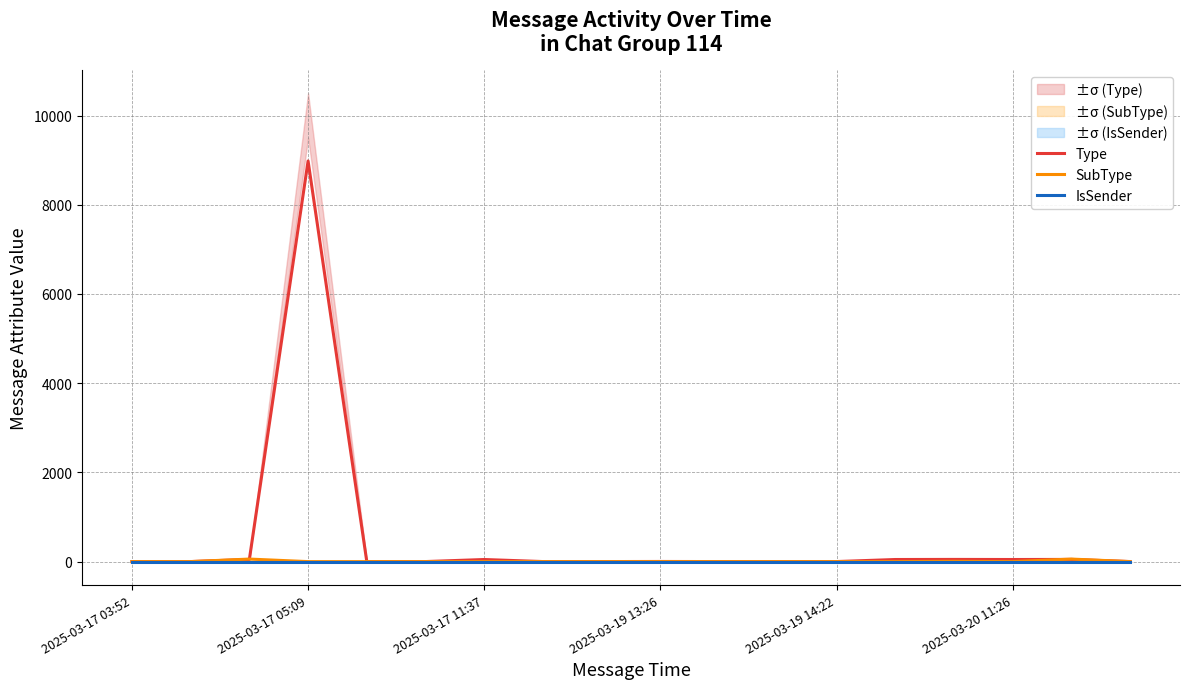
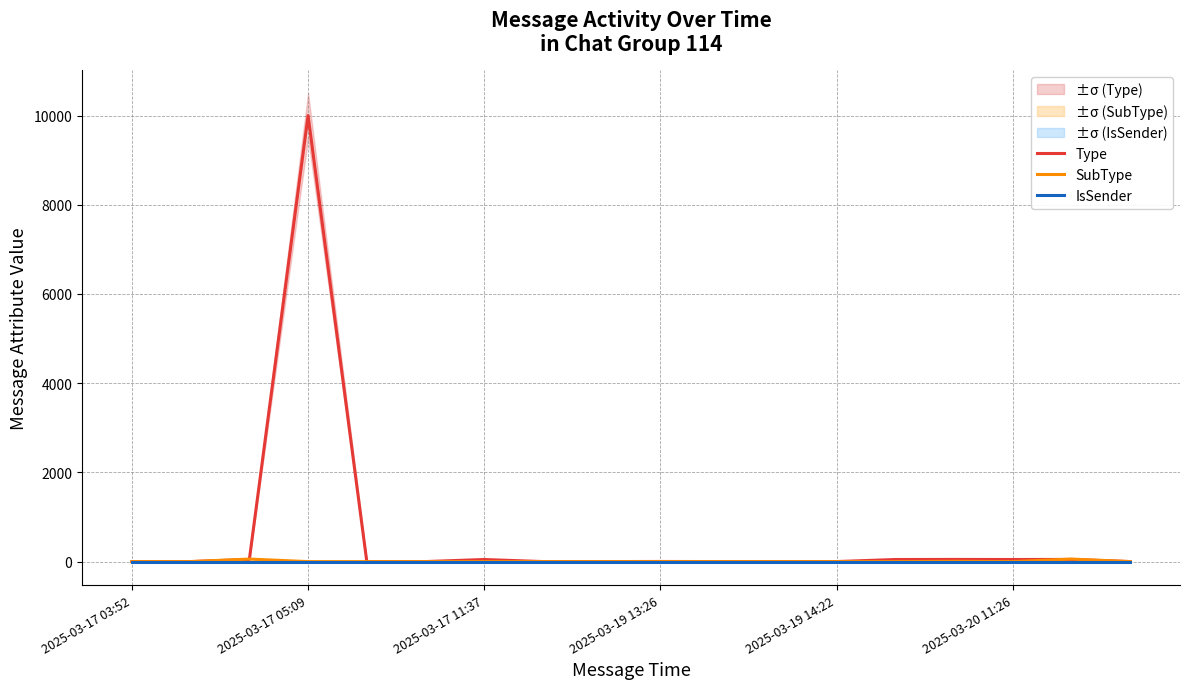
Type, 2025-03-17 05:09: 9000 -> 10000
